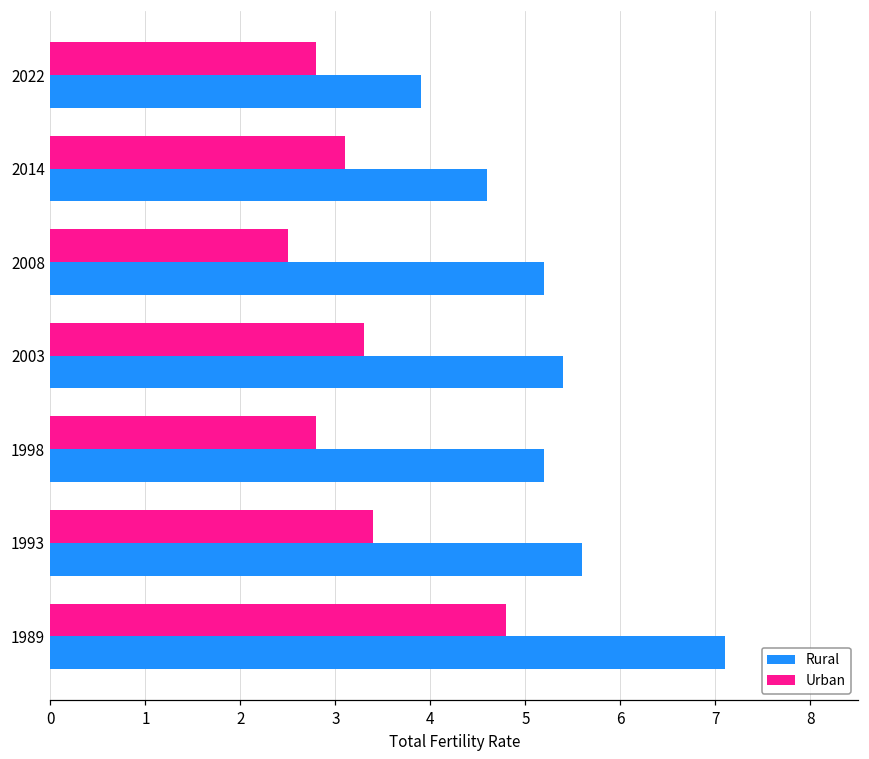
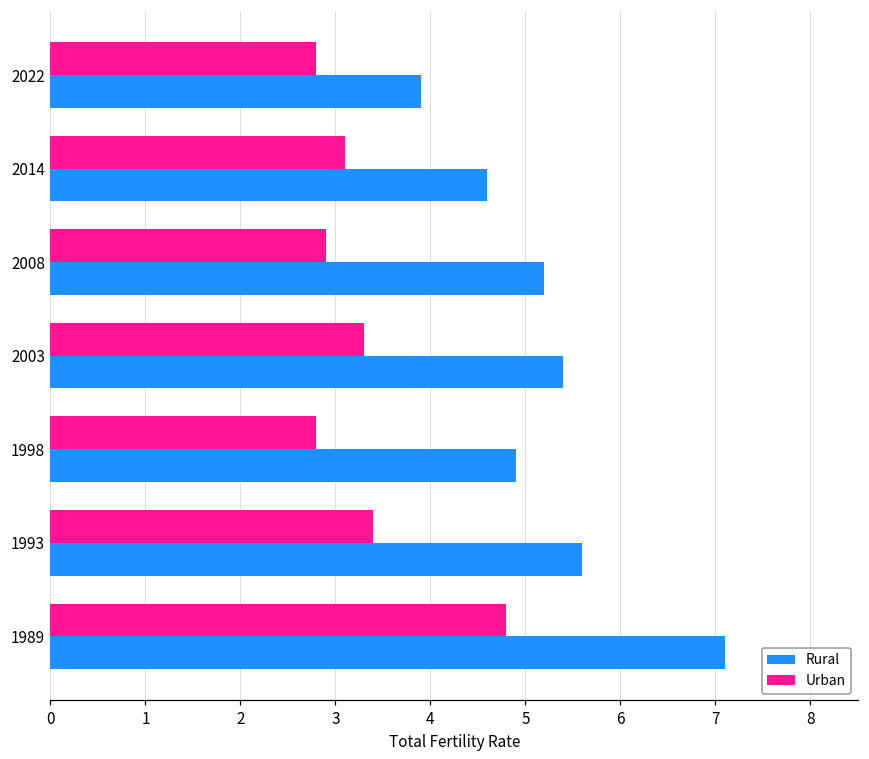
Urban, 2008: 2.5 -> 2.9
Rural, 1998: 5.2 -> 4.9
